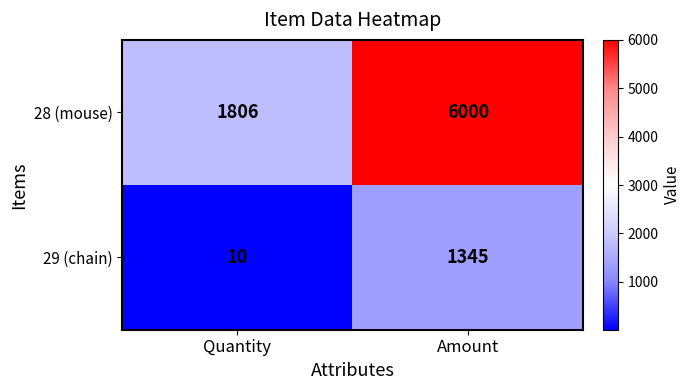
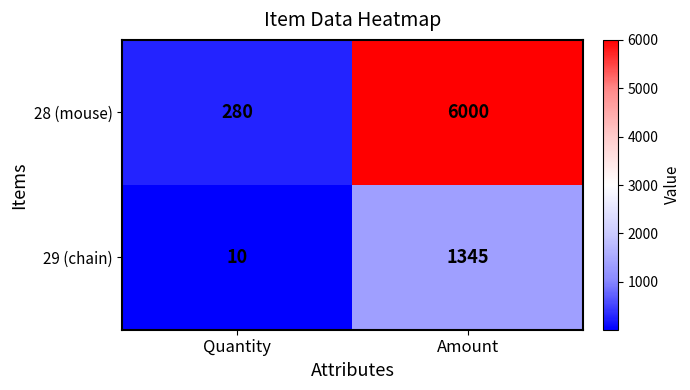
28 (mouse), Quantity: 1806 -> 280
